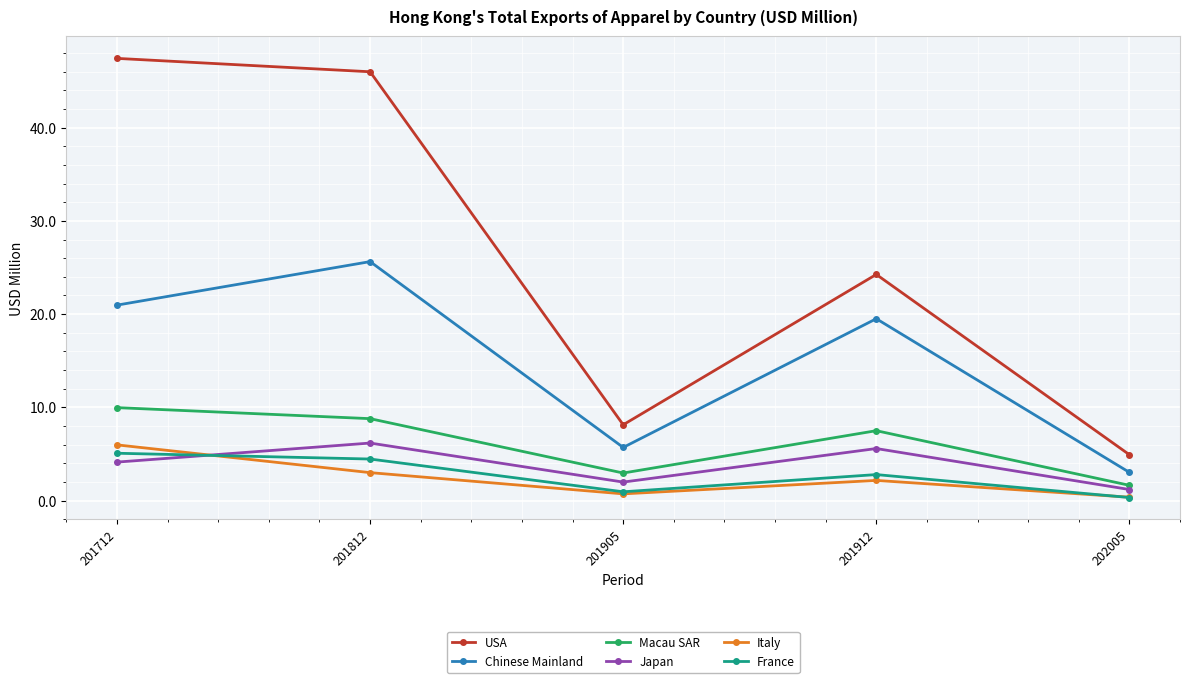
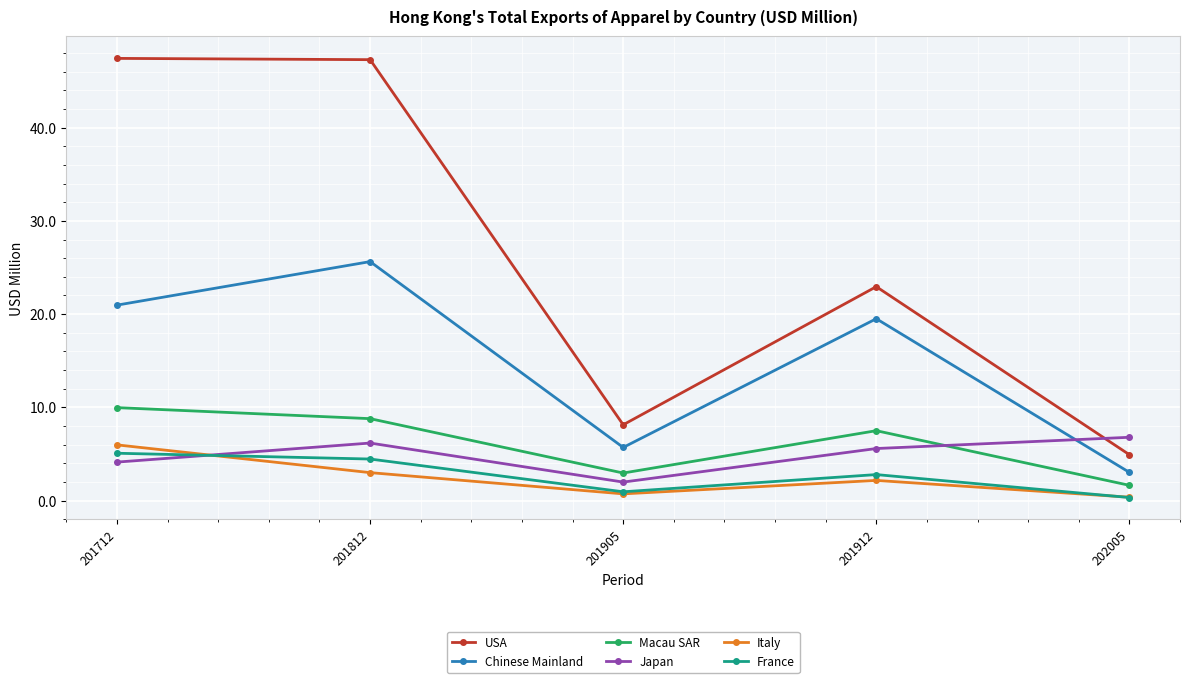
USA, 201812: 46 -> 47
USA, 201912: 24 -> 23
Japan, 202005: 1 -> 7
